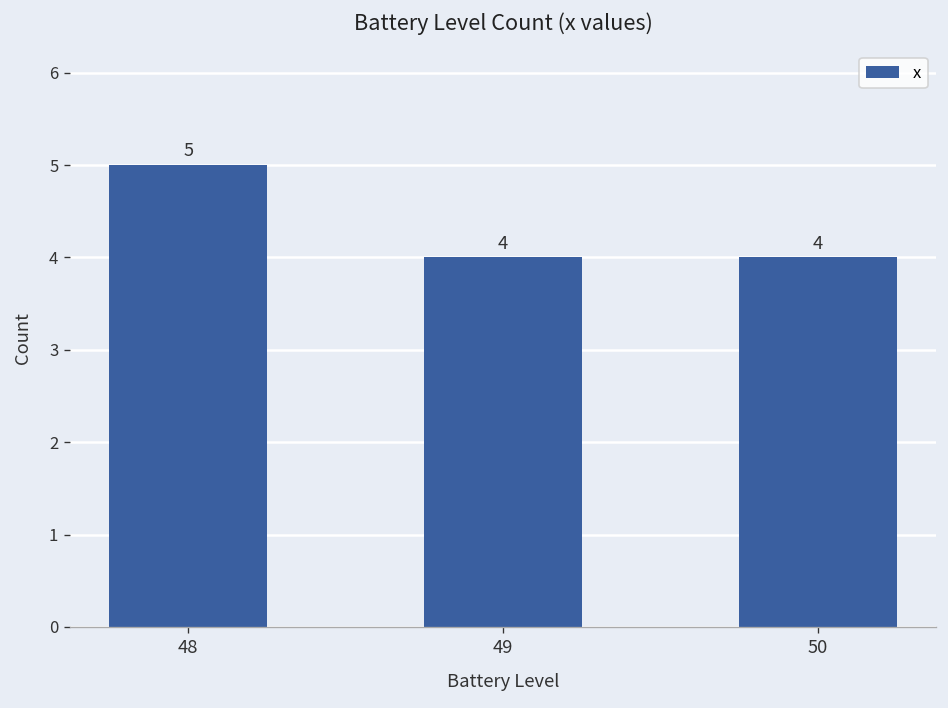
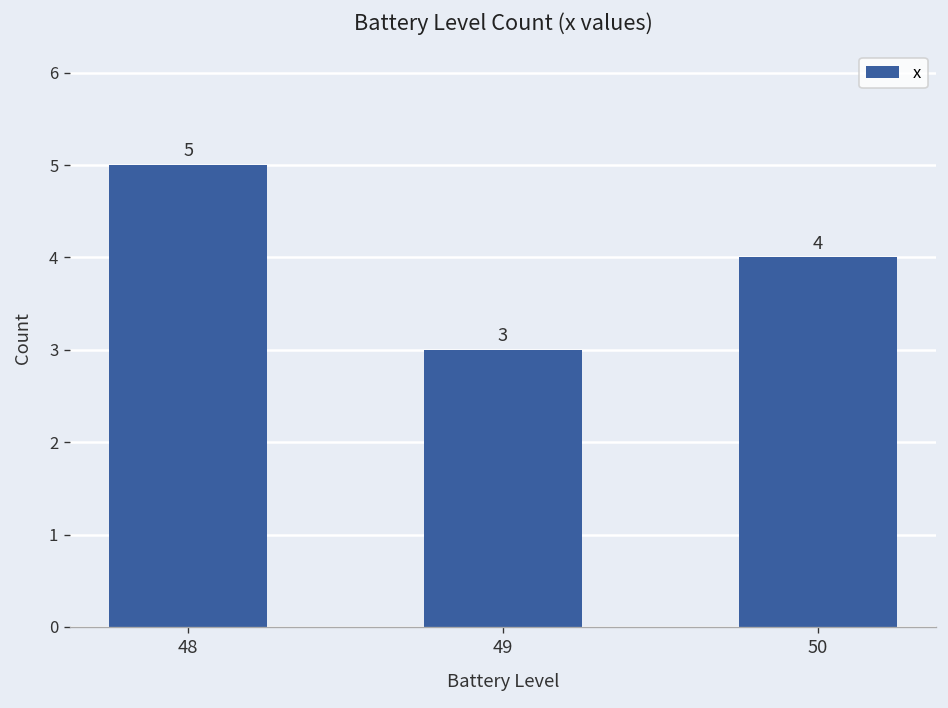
49: 4 -> 3
